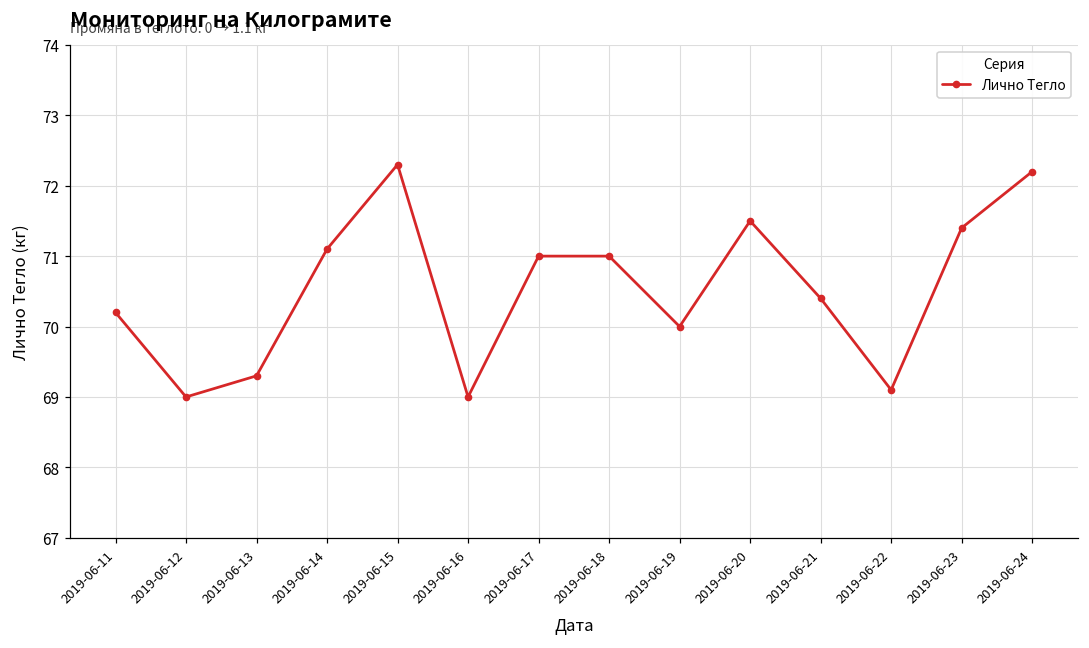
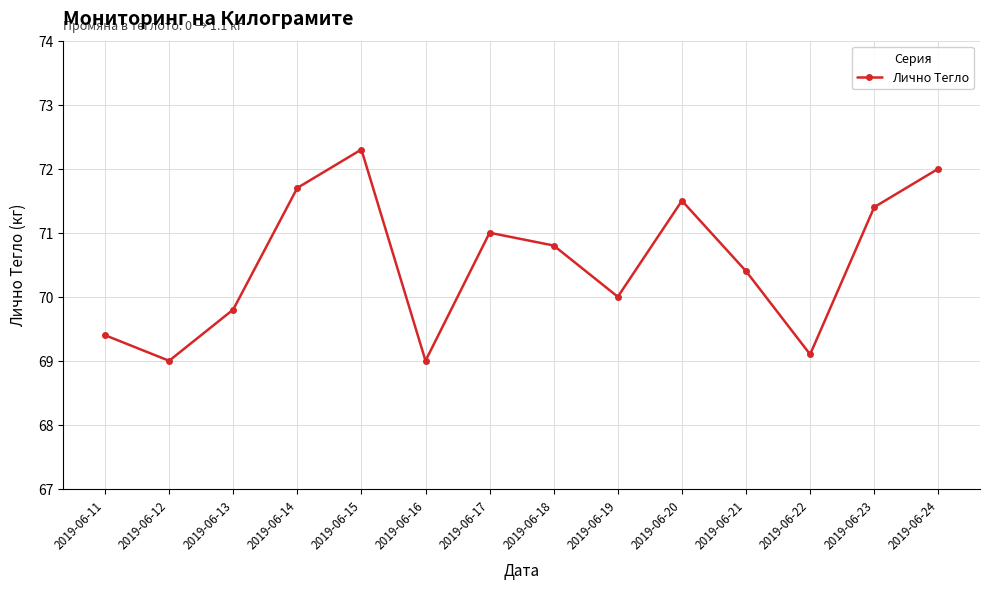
2019-06-11: 70.2 -> 69.4
2019-06-13: 69.3 -> 69.8
2019-06-14: 71.1 -> 71.7
2019-06-18: 71.0 -> 70.8
2019-06-24: 72.2 -> 72.0
